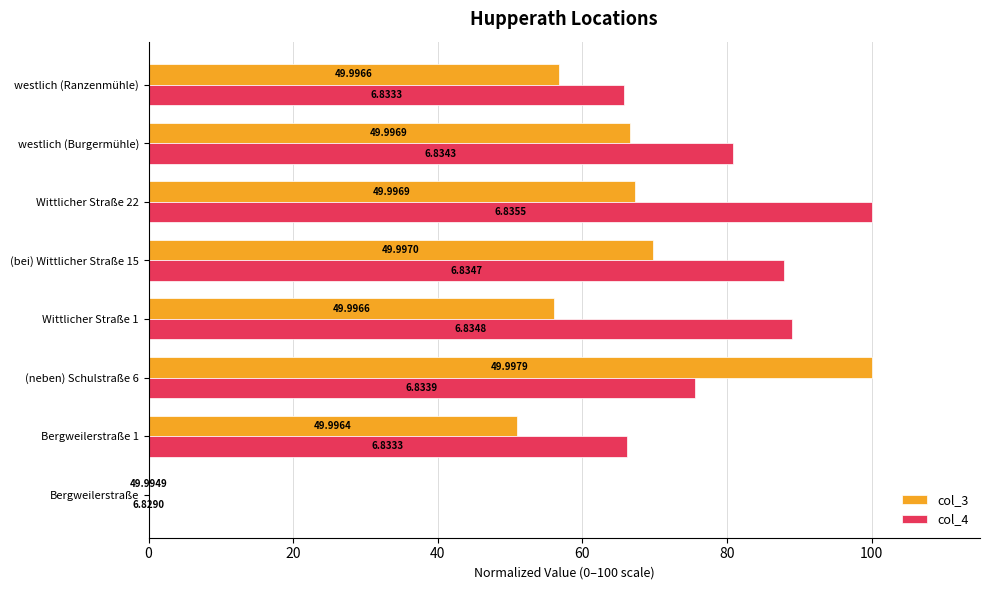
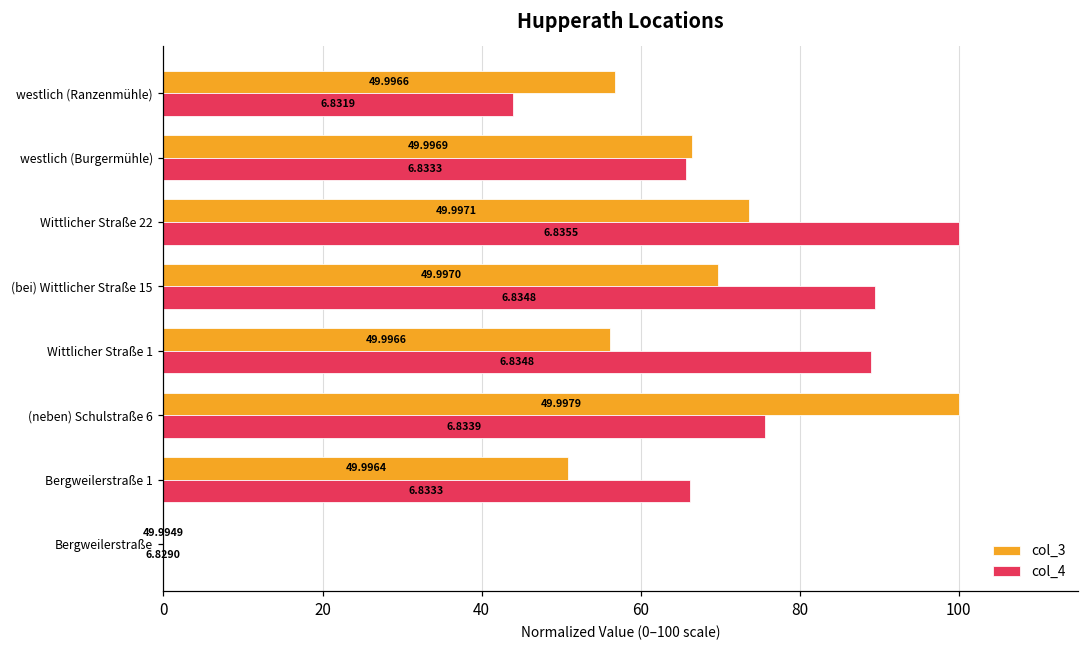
col_4, westlich (Ranzenmühle): 6.8333 -> 6.8319
col_4, westlich (Burgermühle): 6.8343 -> 6.8333
col_3, Wittlicher Straße 22: 49.9969 -> 49.9971
col_4, (bei) Wittlicher Straße 15: 6.8347 -> 6.8348
